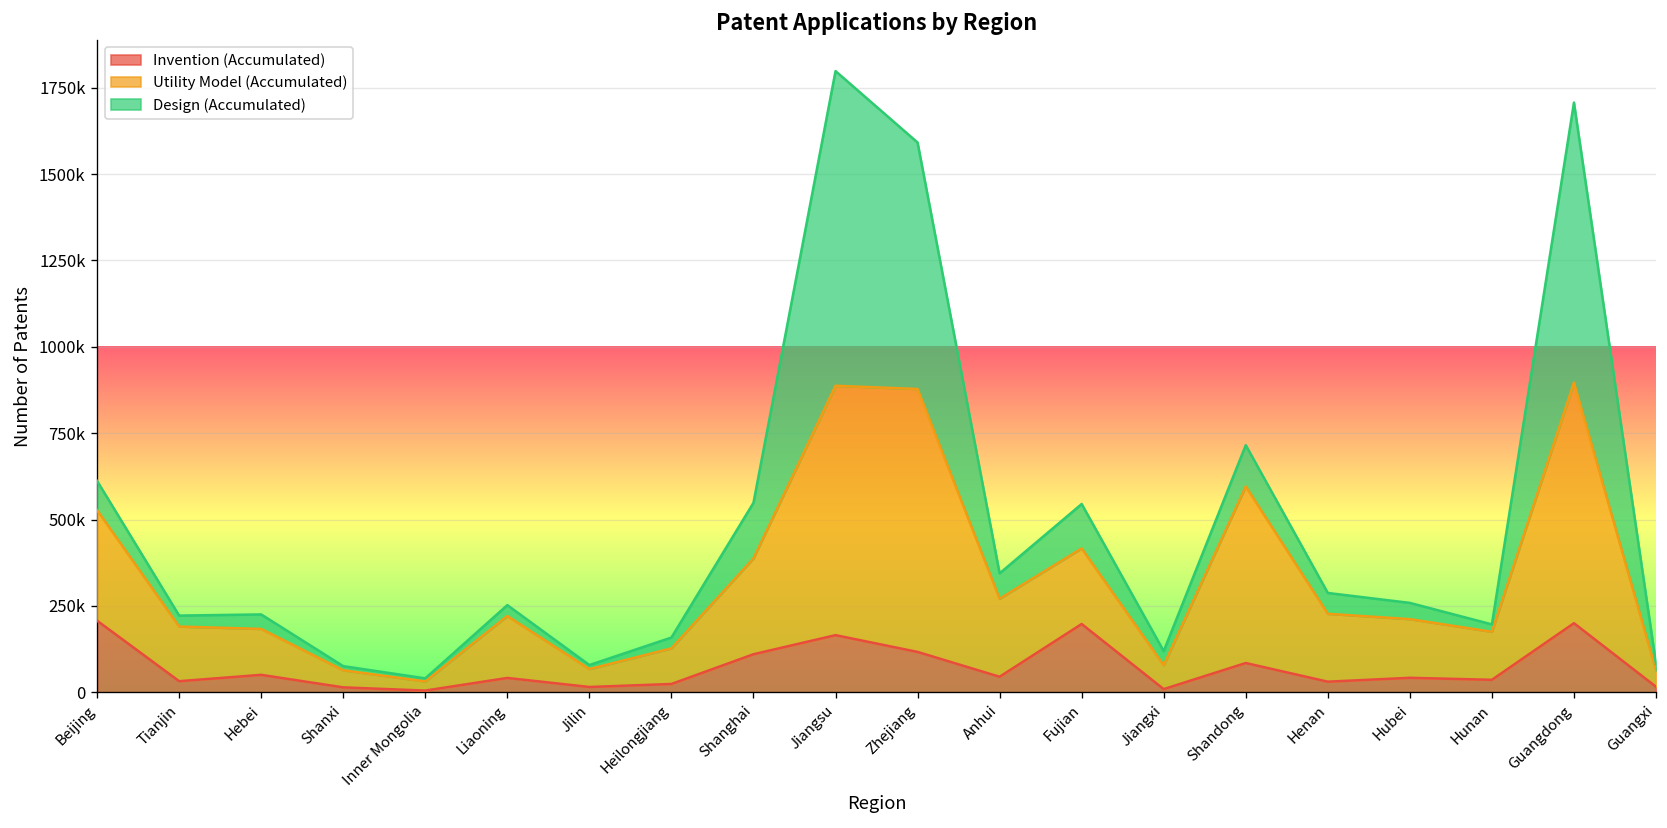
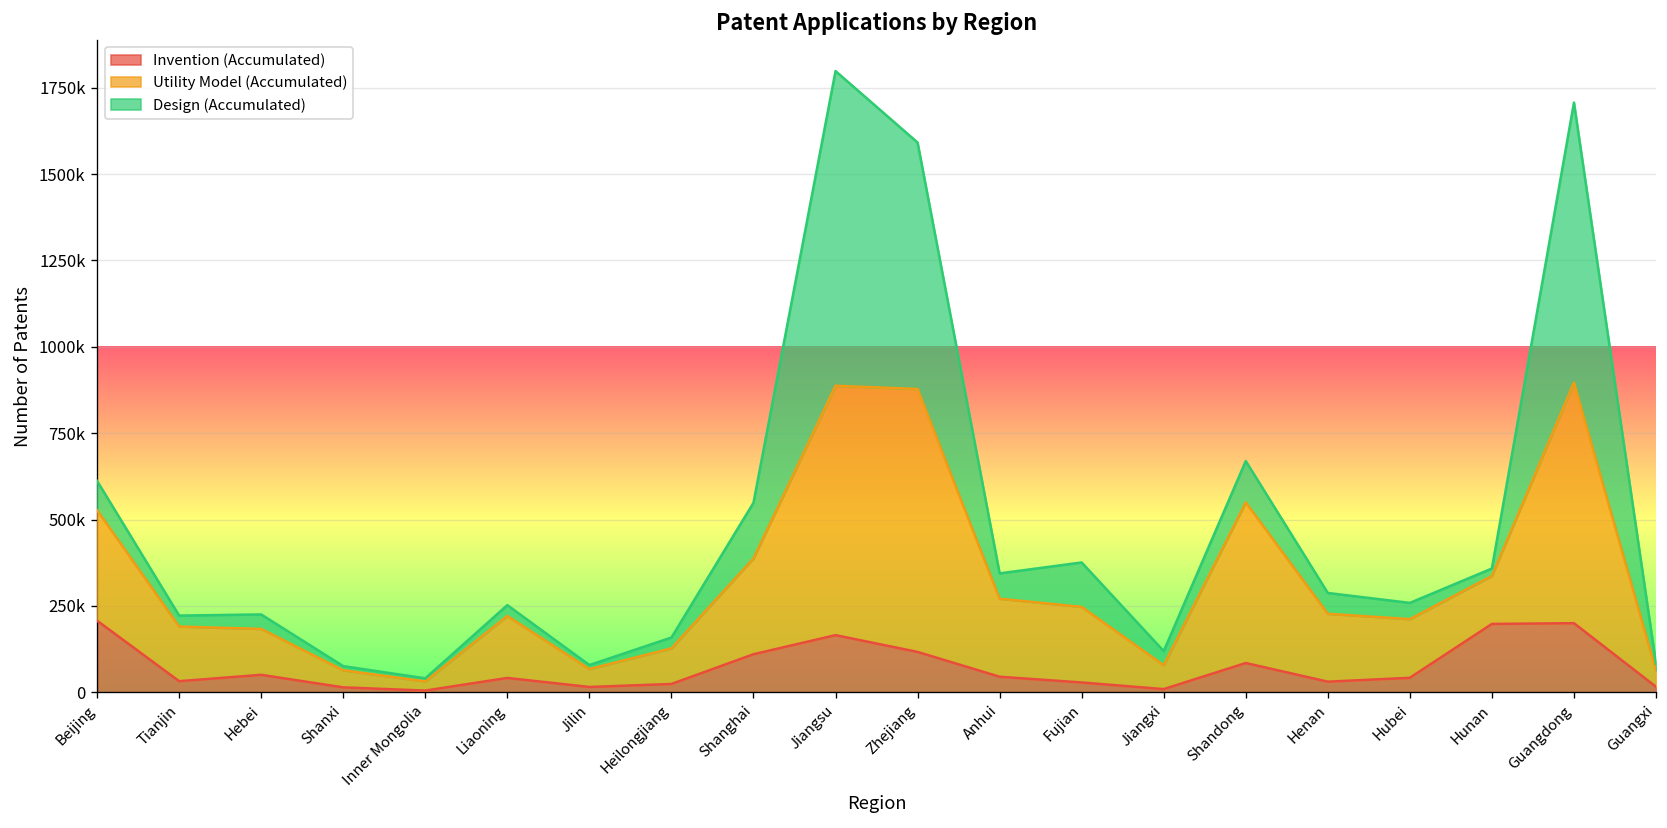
Invention (Accumulated), Fujian: 200000 -> 30000
Utility Model (Accumulated), Shandong: 510000 -> 470000
Invention (Accumulated), Hunan: 40000 -> 200000
